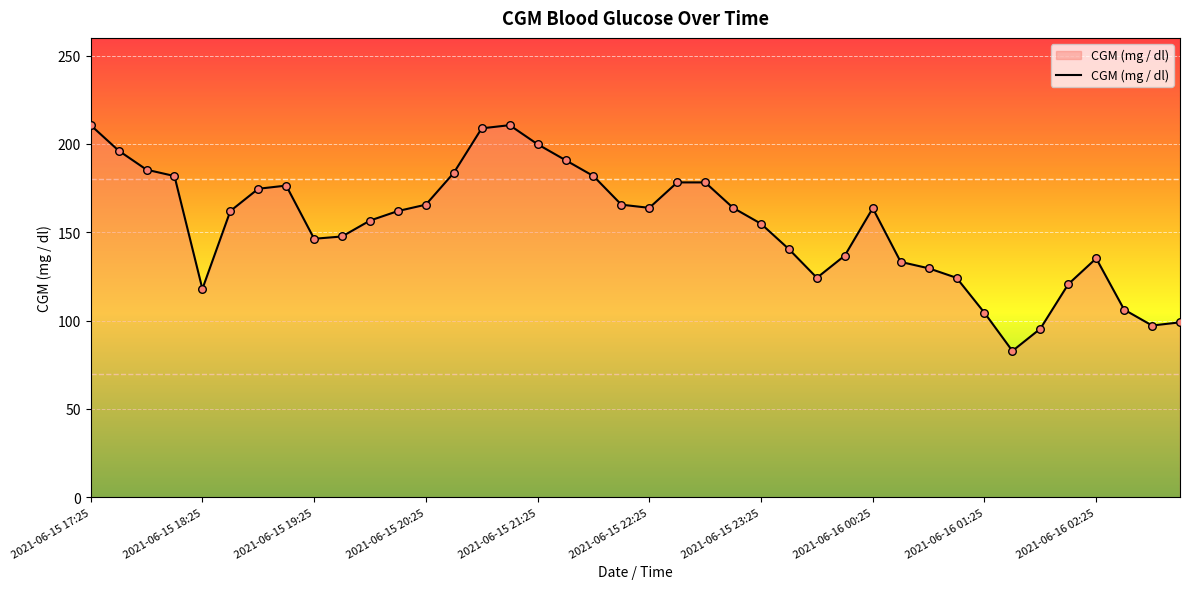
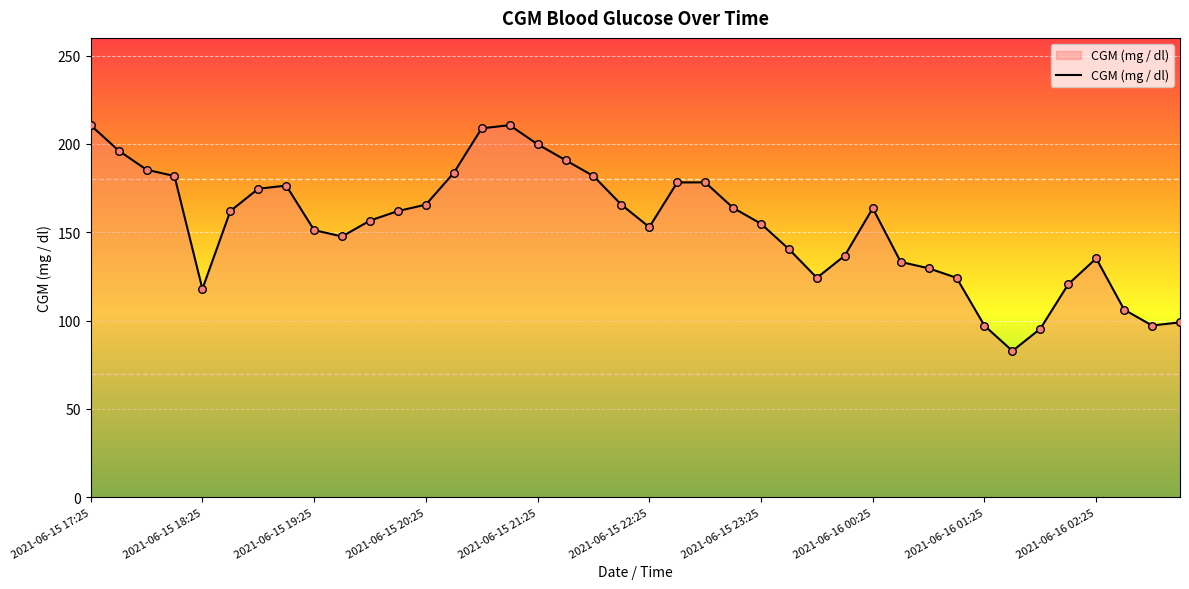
2021-06-15 19:25: 146 -> 151
2021-06-15 22:25: 164 -> 153
2021-06-16 01:25: 104 -> 97
